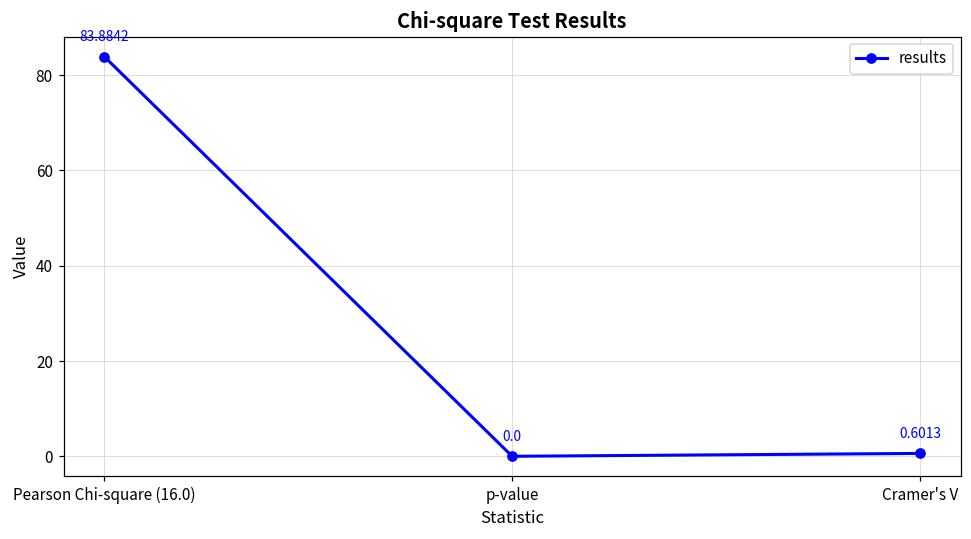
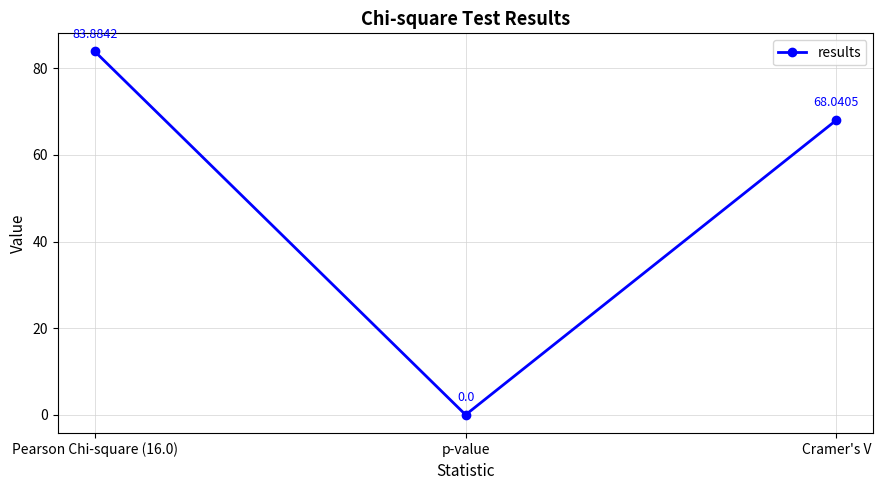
Cramer's V: 0.6013 -> 68.0405
